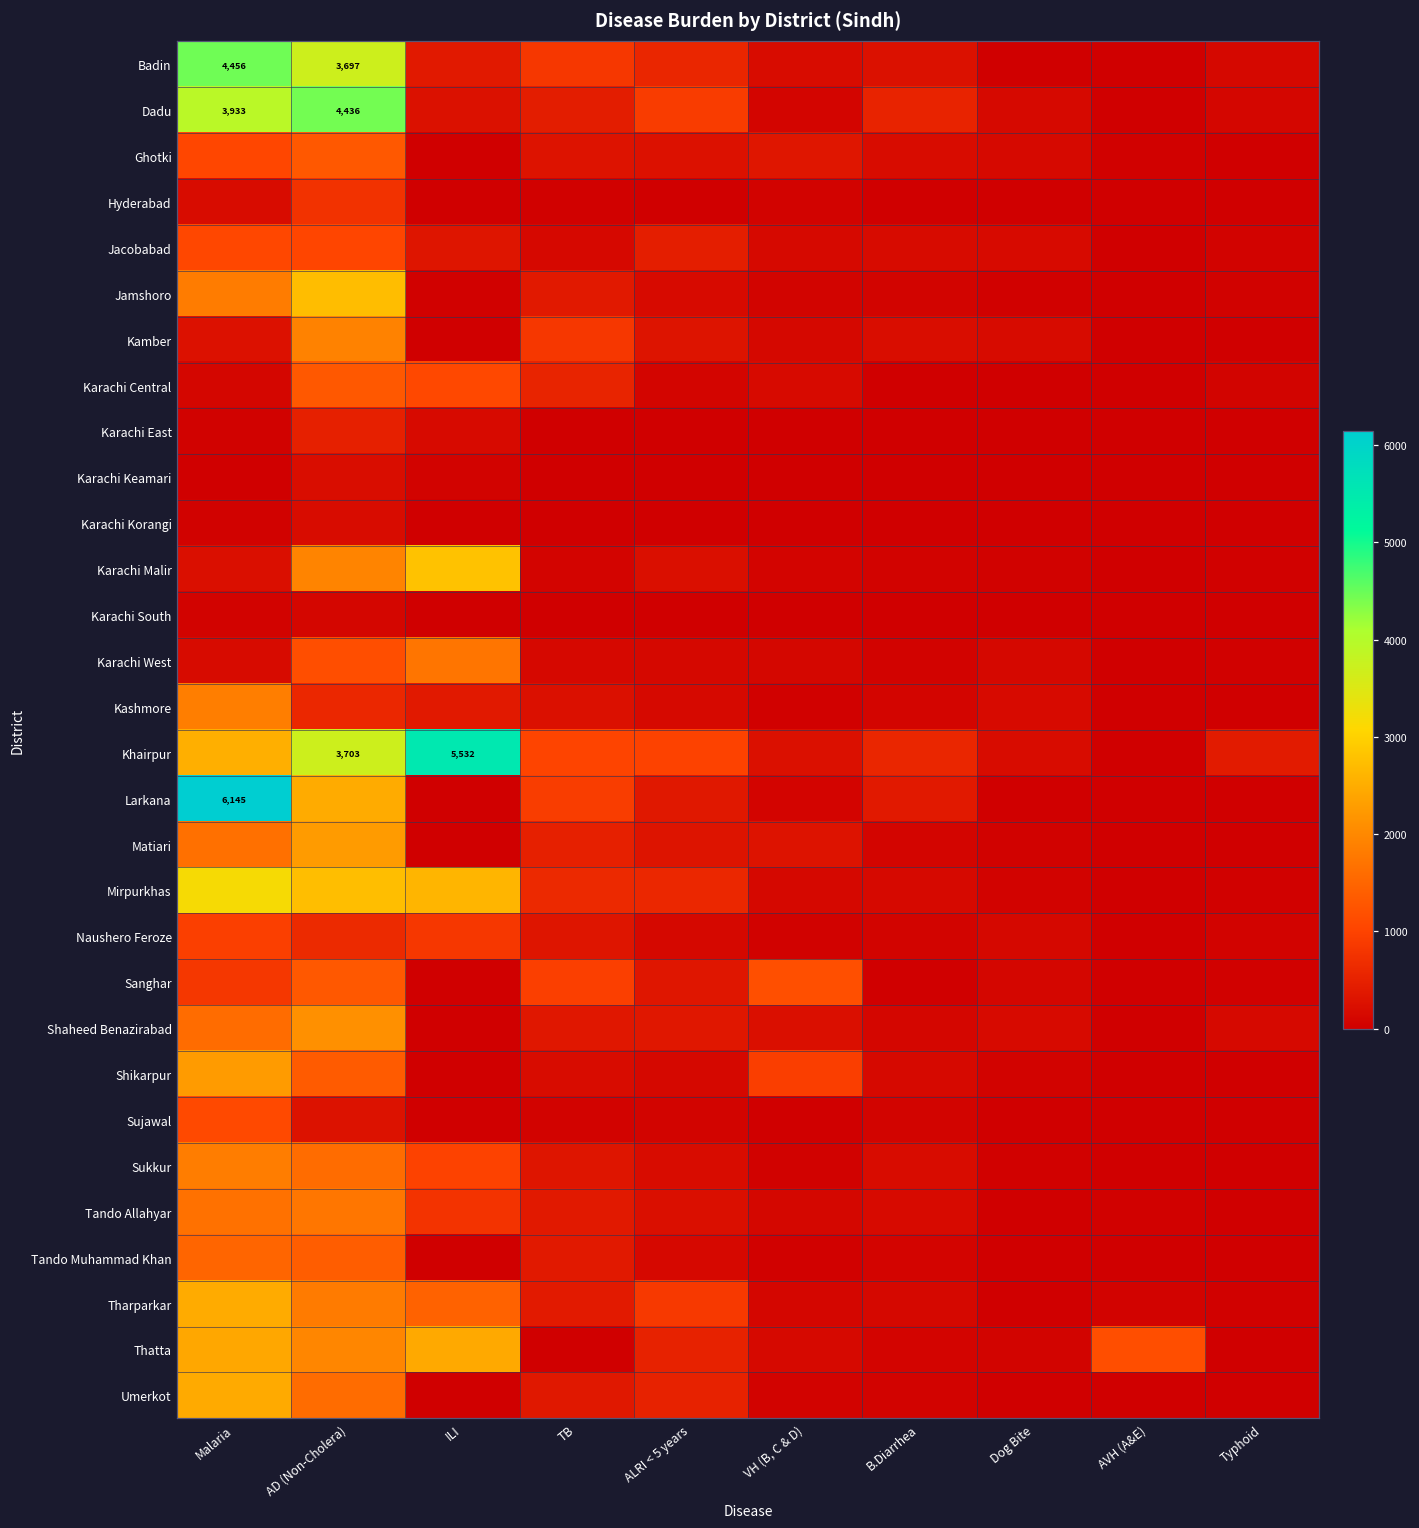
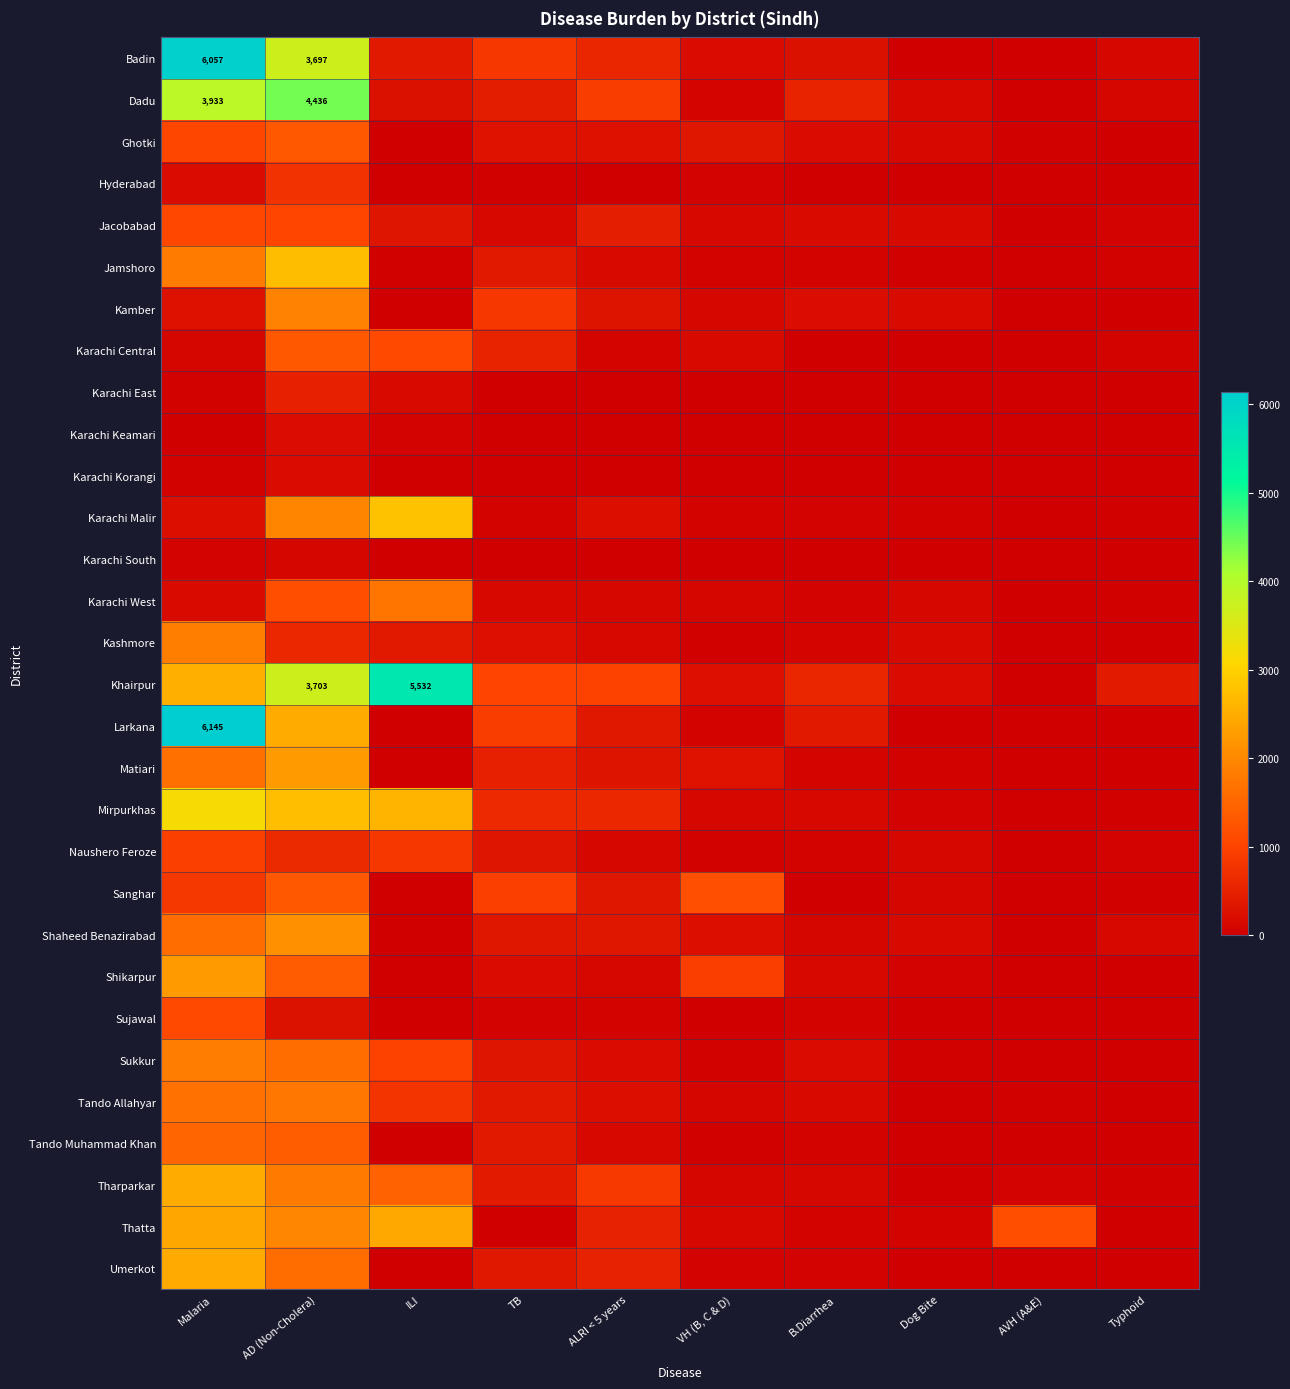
Badin, Malaria: 4,456 -> 6,057
